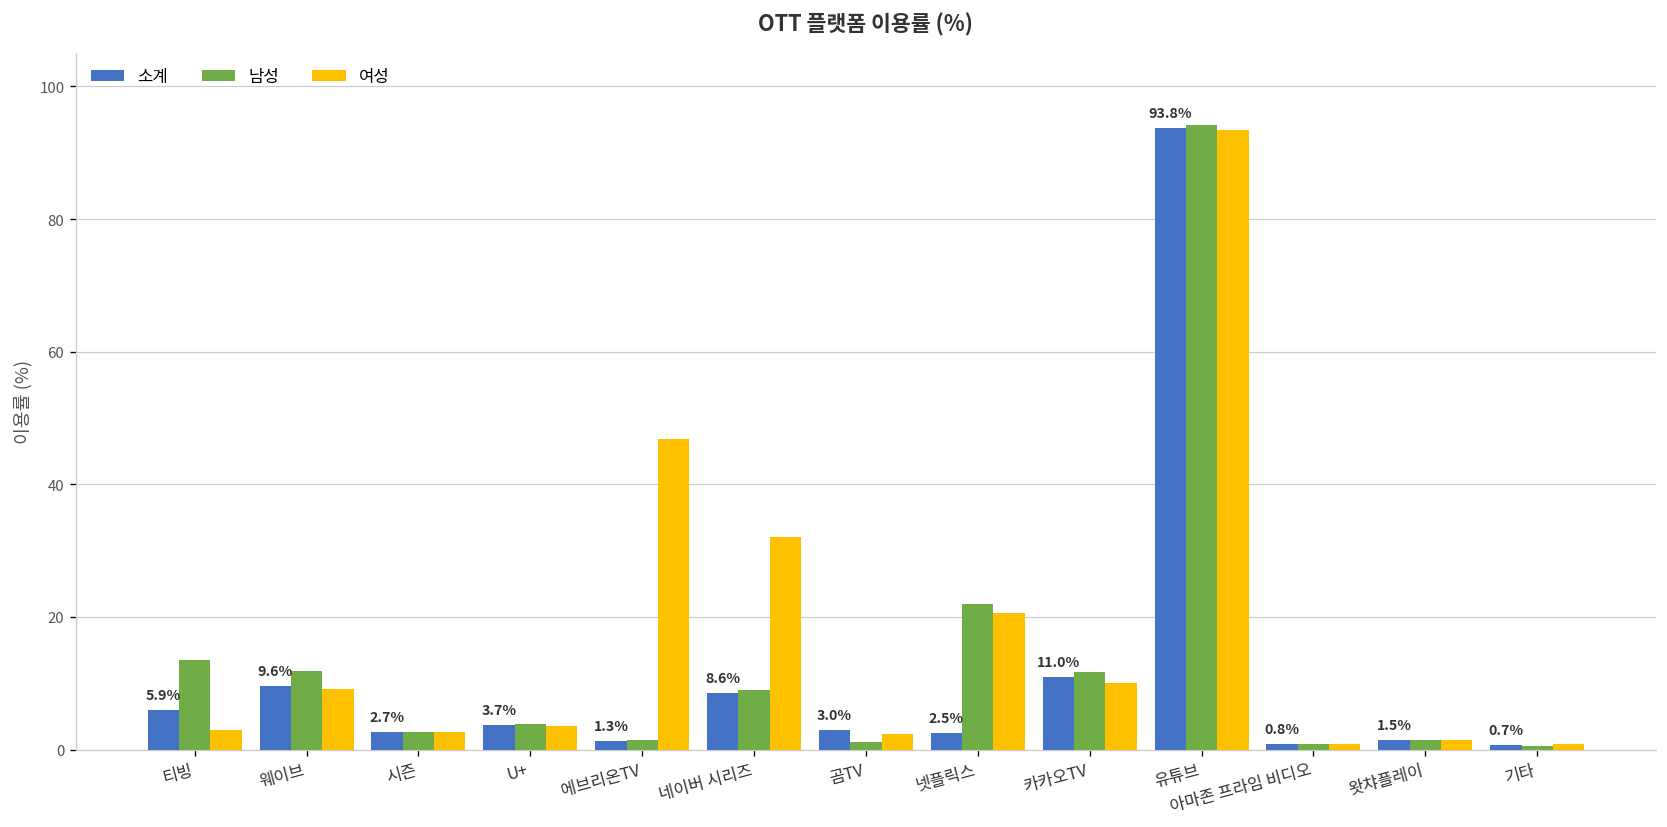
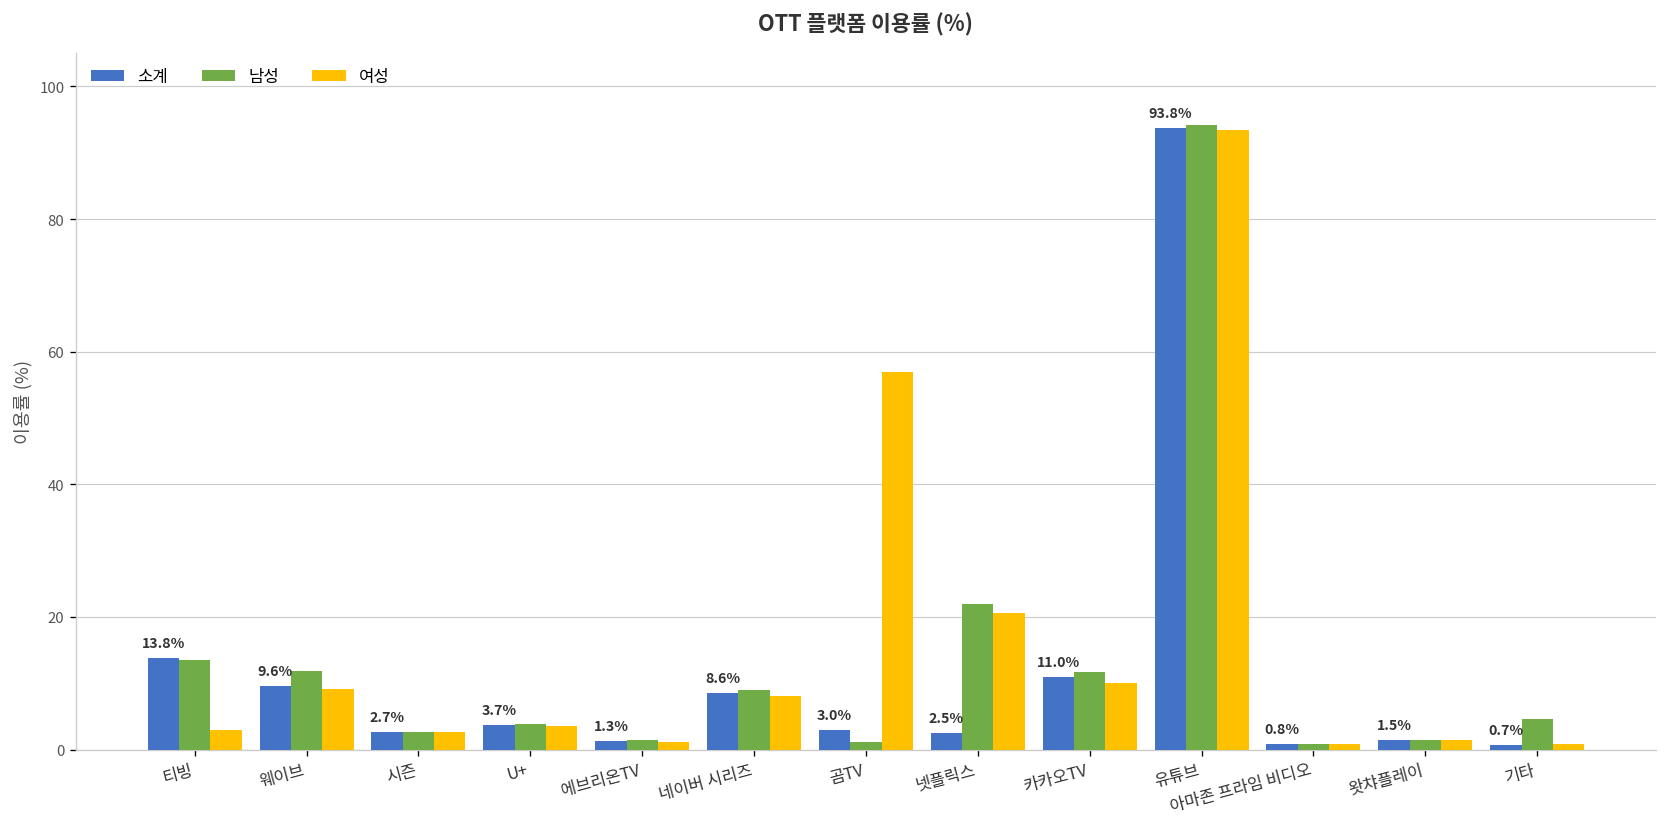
소계, 티빙: 5.9% -> 13.8%
여성, 에브리온TV: 47 -> 1
여성, 네이버 시리즈: 32 -> 8
여성, 곰TV: 2 -> 57
남성, 기타: 1 -> 5
